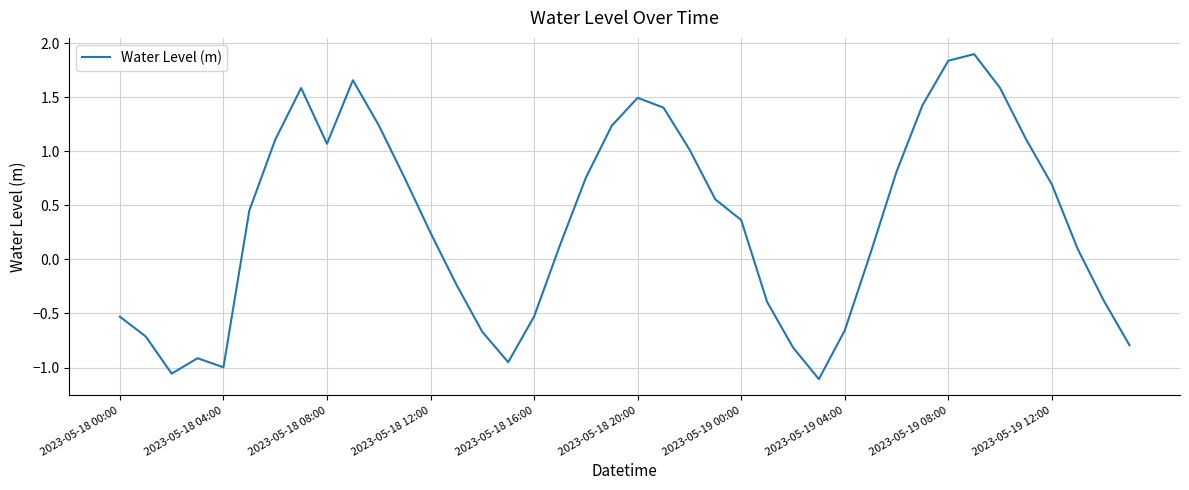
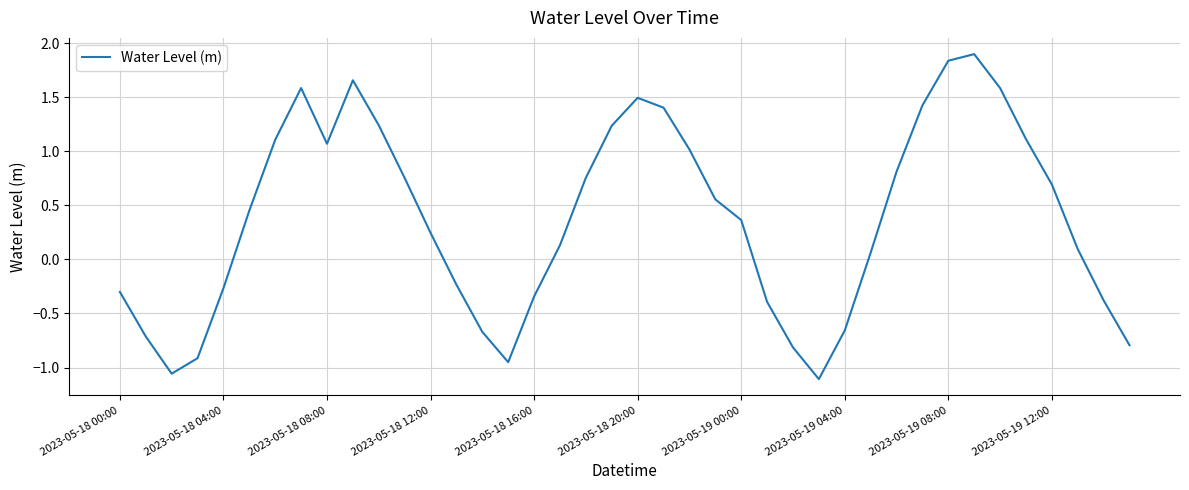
2023-05-18 00:00: -0.53 -> -0.30
2023-05-18 04:00: -1.00 -> -0.27
2023-05-18 16:00: -0.53 -> -0.34
